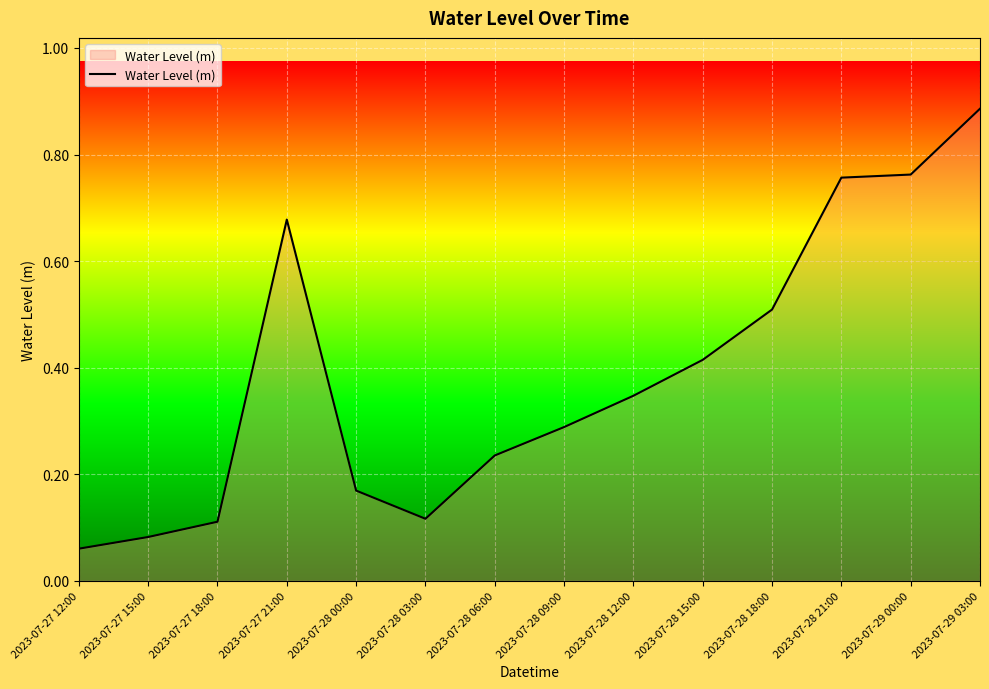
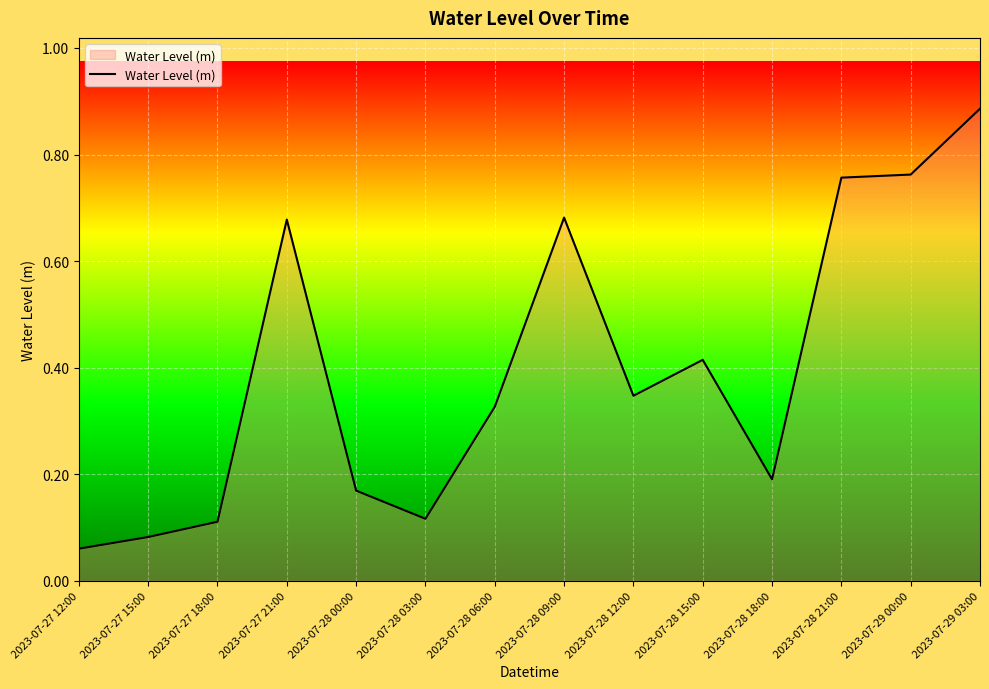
2023-07-28 06:00: 0.24 -> 0.33
2023-07-28 09:00: 0.29 -> 0.68
2023-07-28 18:00: 0.51 -> 0.19
